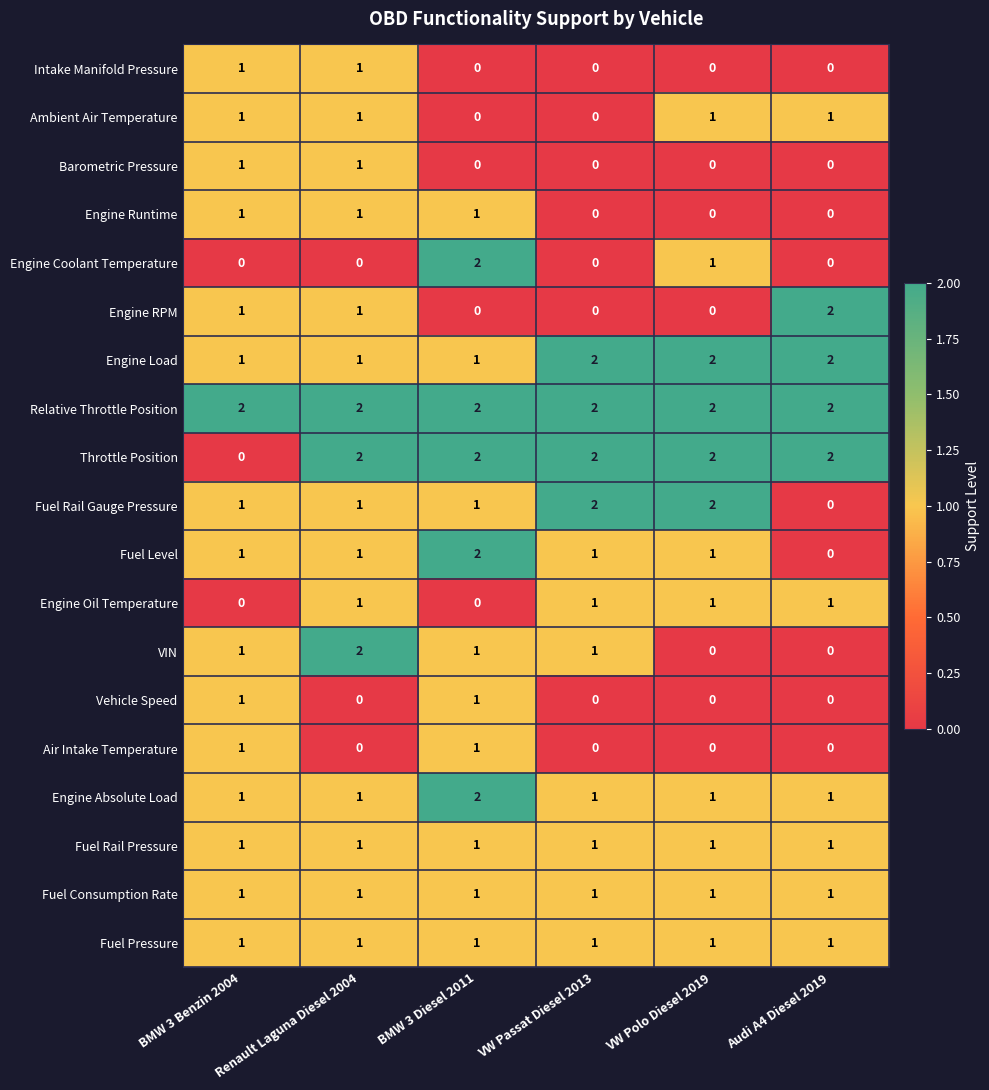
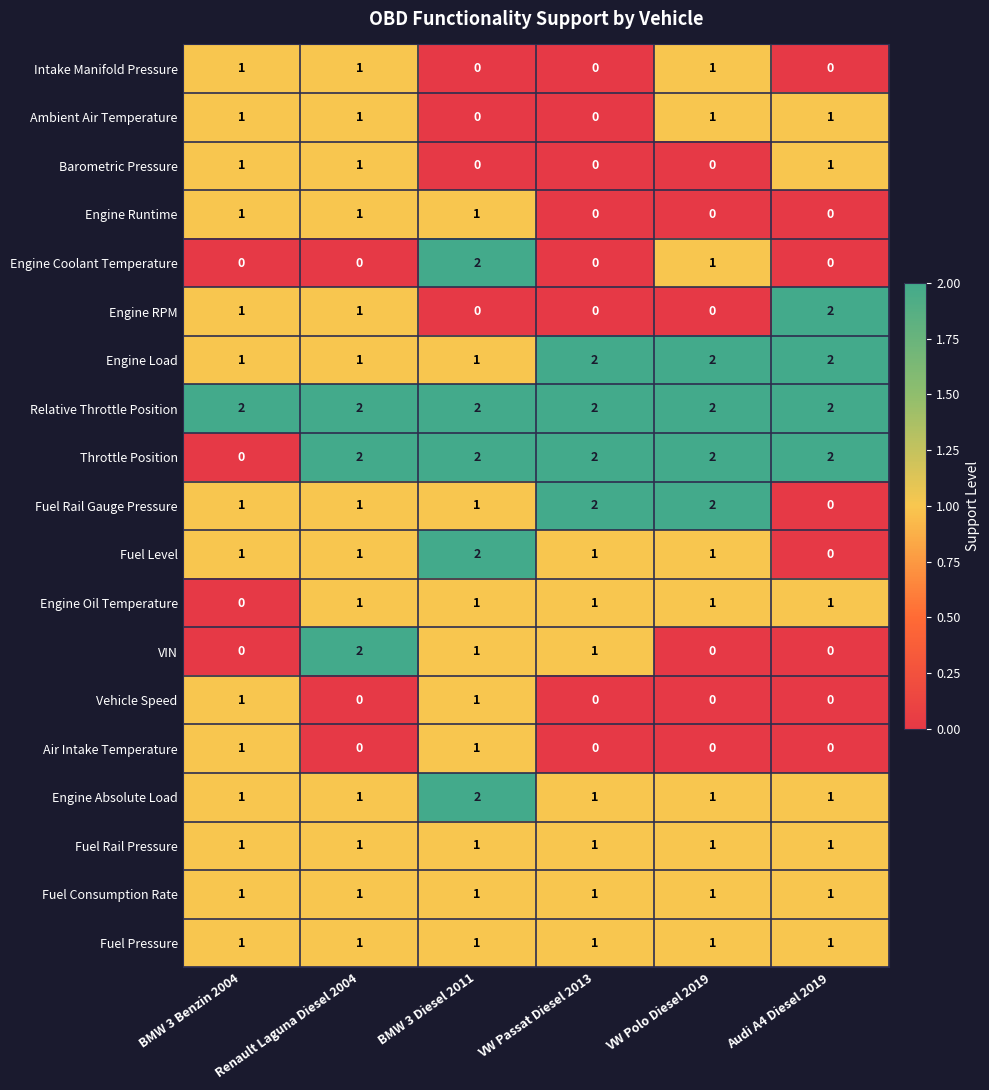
Intake Manifold Pressure, VW Polo Diesel 2019: 0 -> 1
Barometric Pressure, Audi A4 Diesel 2019: 0 -> 1
Engine Oil Temperature, BMW 3 Diesel 2011: 0 -> 1
VIN, BMW 3 Benzin 2004: 1 -> 0
